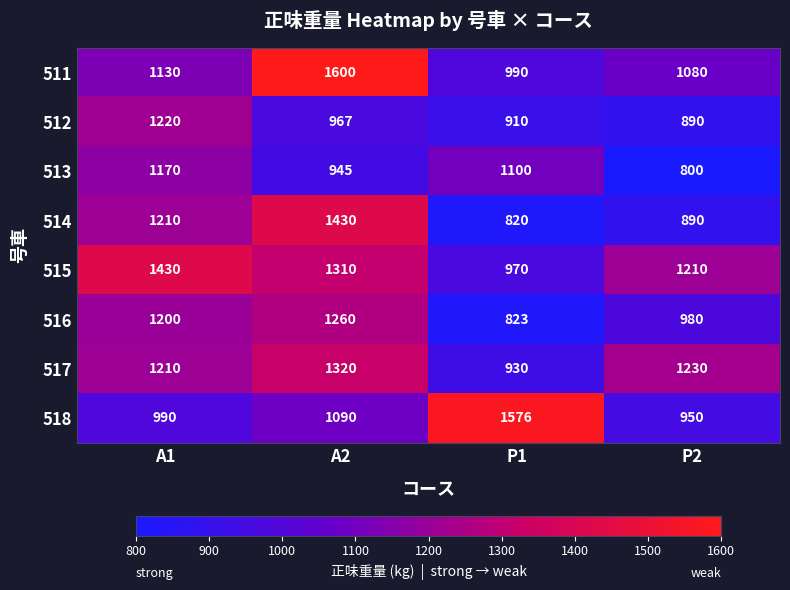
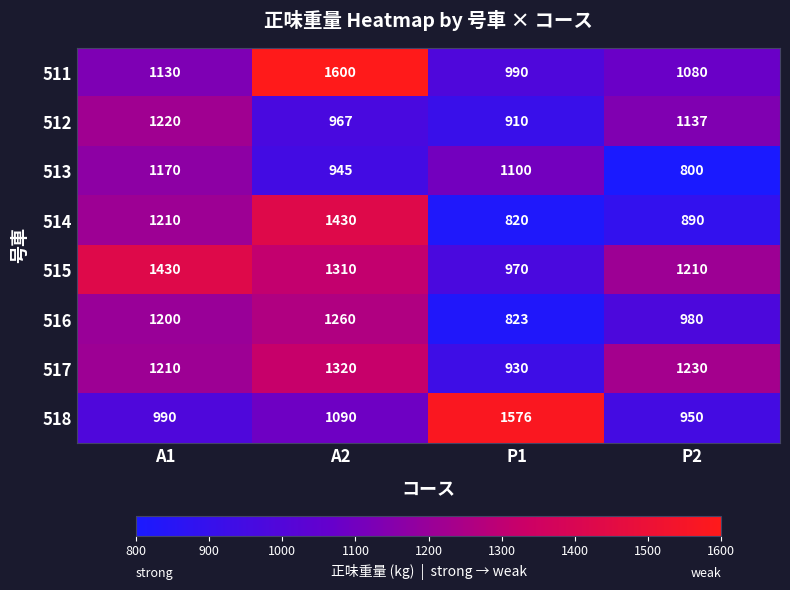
512, P2: 890 -> 1137
